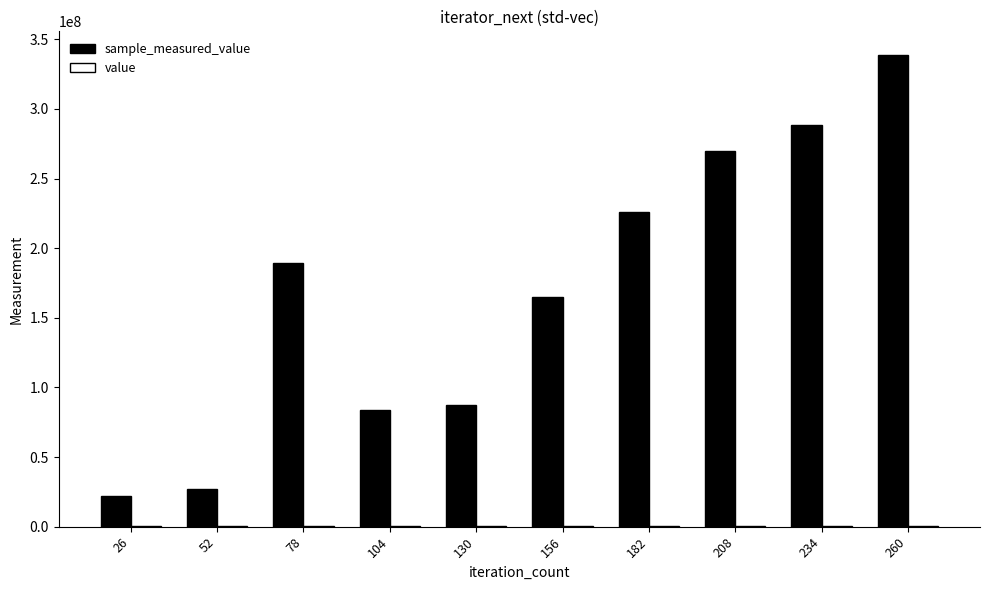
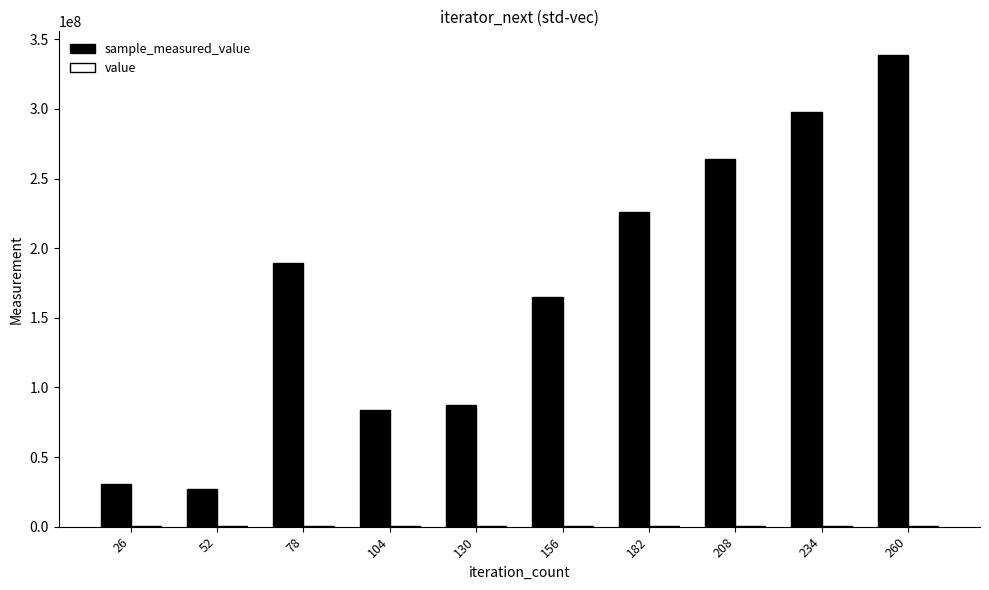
sample_measured_value, 26: 22000000 -> 30000000
sample_measured_value, 208: 270000000 -> 264000000
sample_measured_value, 234: 289000000 -> 298000000
